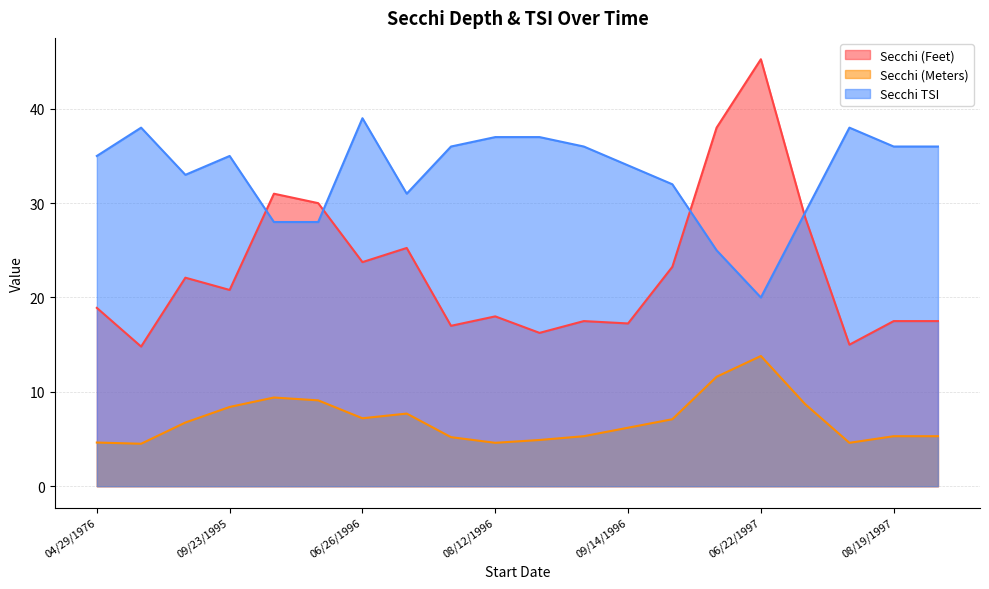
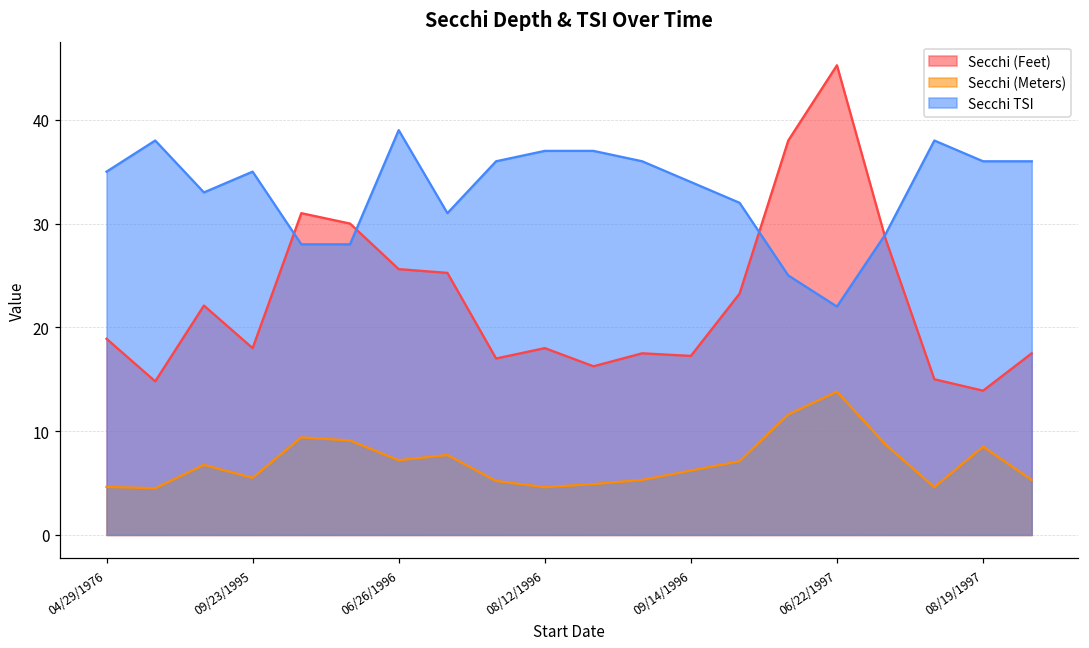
Secchi (Feet), 09/23/1995: 21 -> 18
Secchi (Meters), 09/23/1995: 8 -> 6
Secchi (Feet), 06/26/1996: 24 -> 26
Secchi TSI, 06/22/1997: 20 -> 22
Secchi (Feet), 08/19/1997: 18 -> 14
Secchi (Meters), 08/19/1997: 5 -> 9
